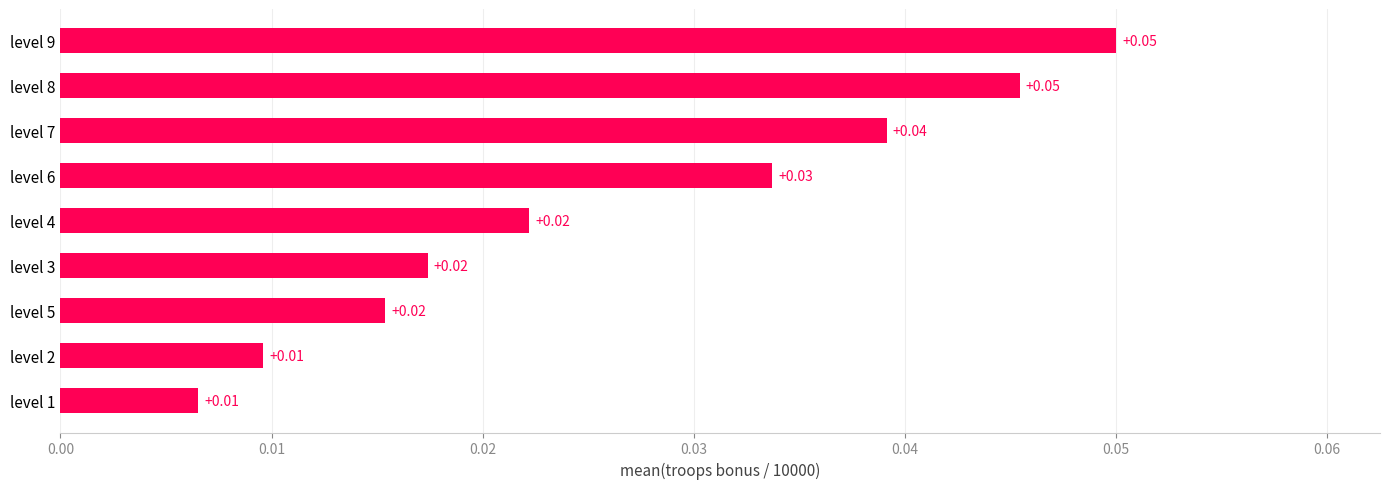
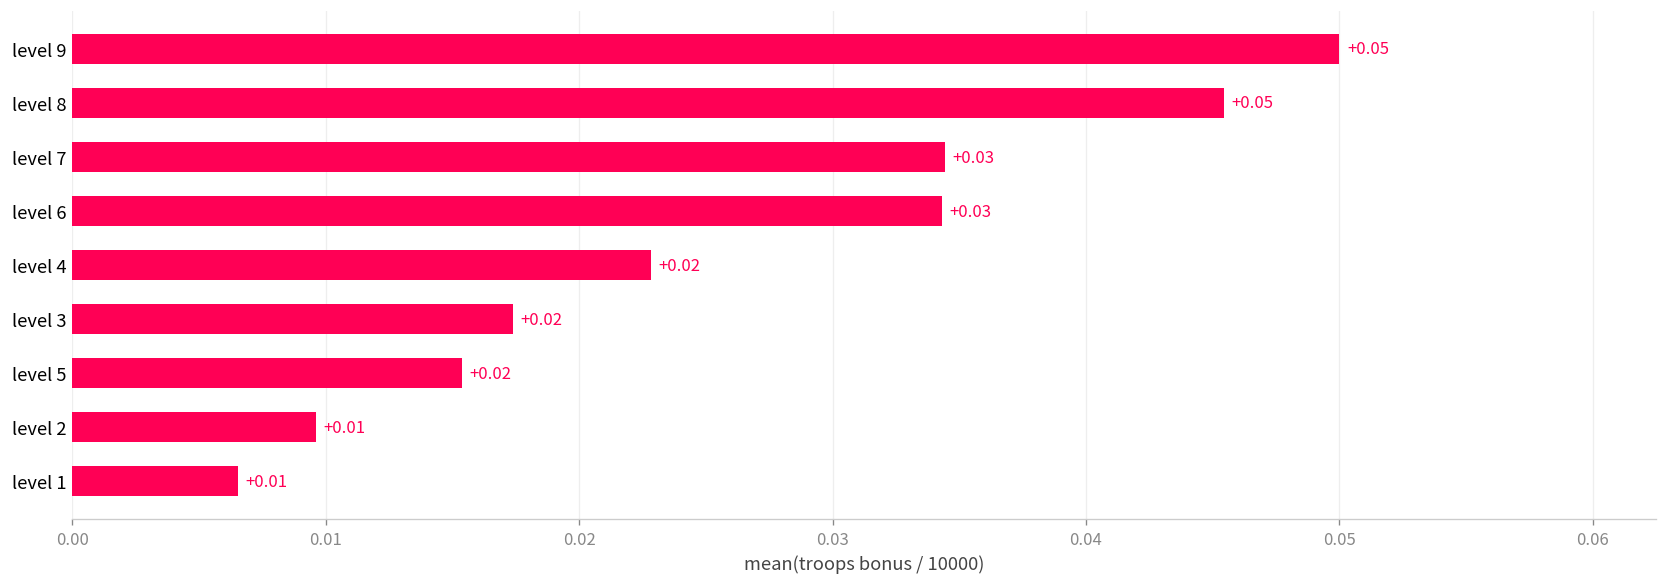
level 7: +0.04 -> +0.03
level 6: 0.0337 -> 0.0343
level 4: 0.0222 -> 0.0228
